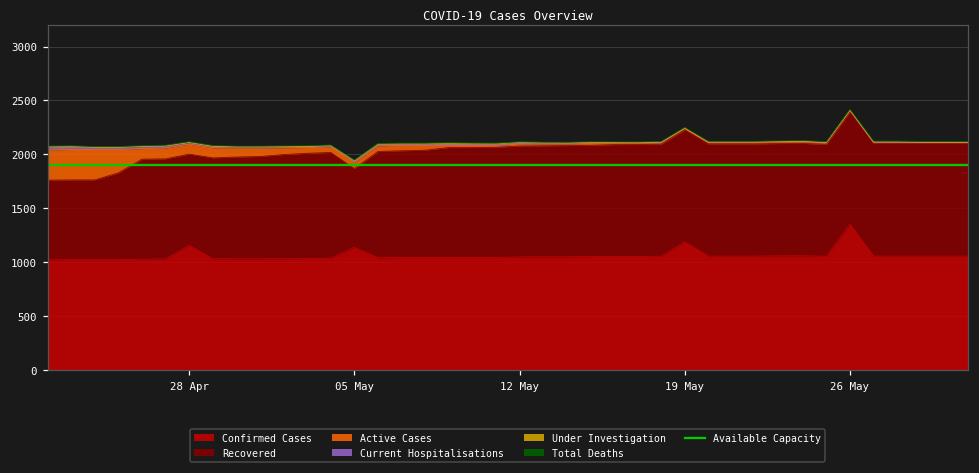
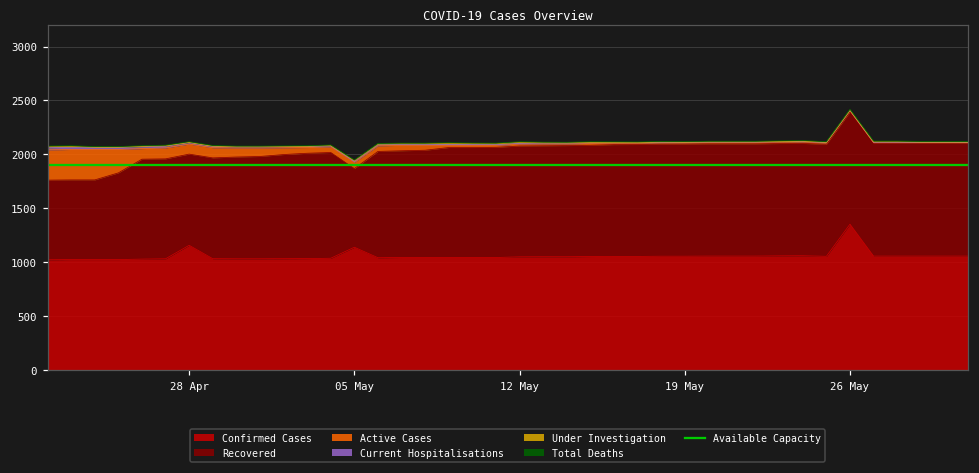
Confirmed Cases, 19 May: 1200 -> 1100
